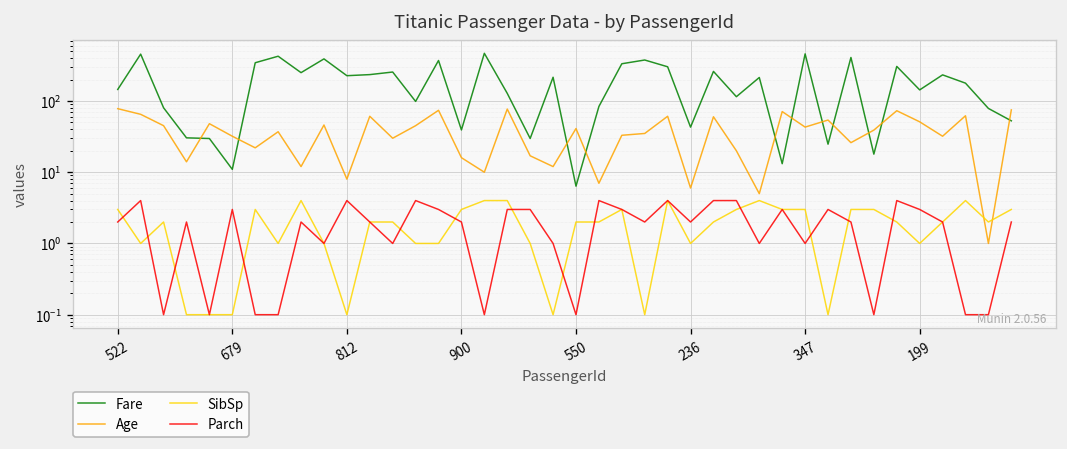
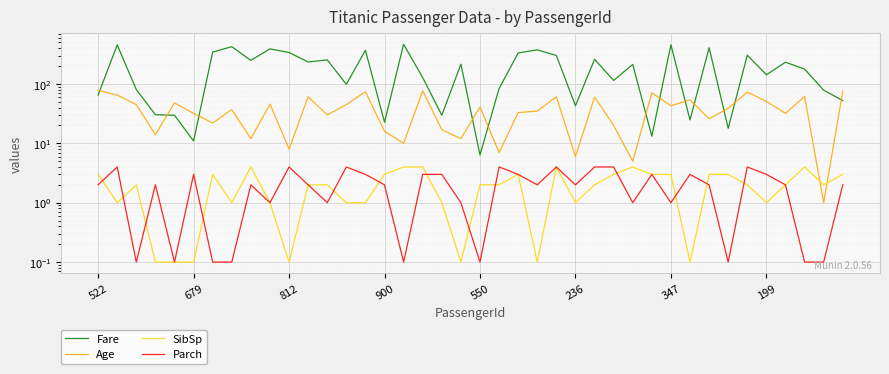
Fare, 522: 150 -> 70
Fare, 812: 230 -> 300
Fare, 900: 40 -> 23
